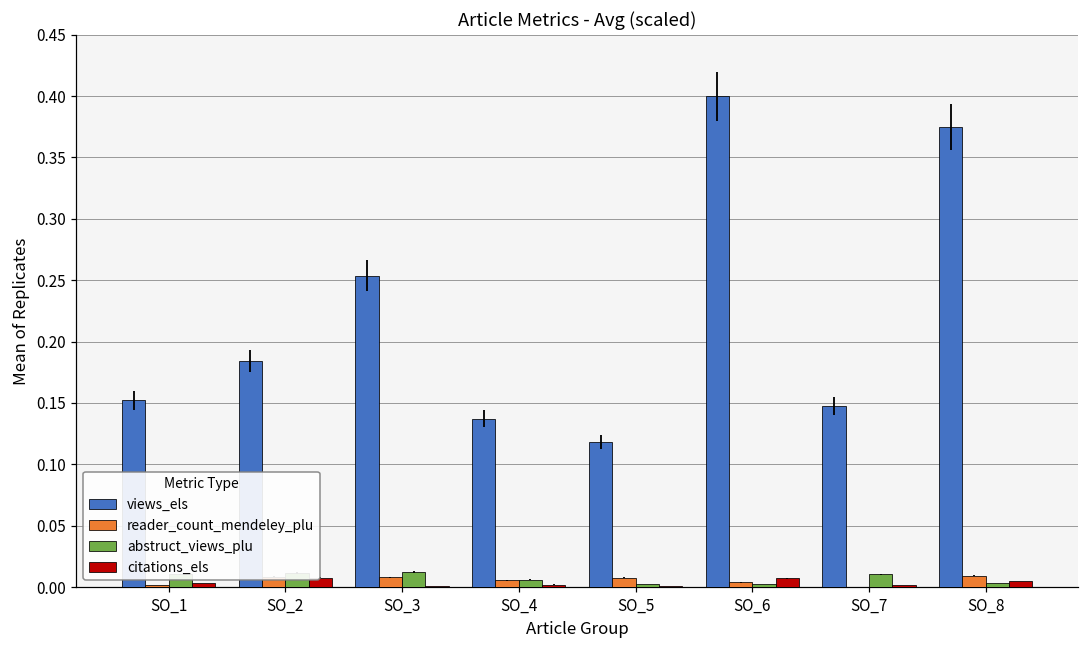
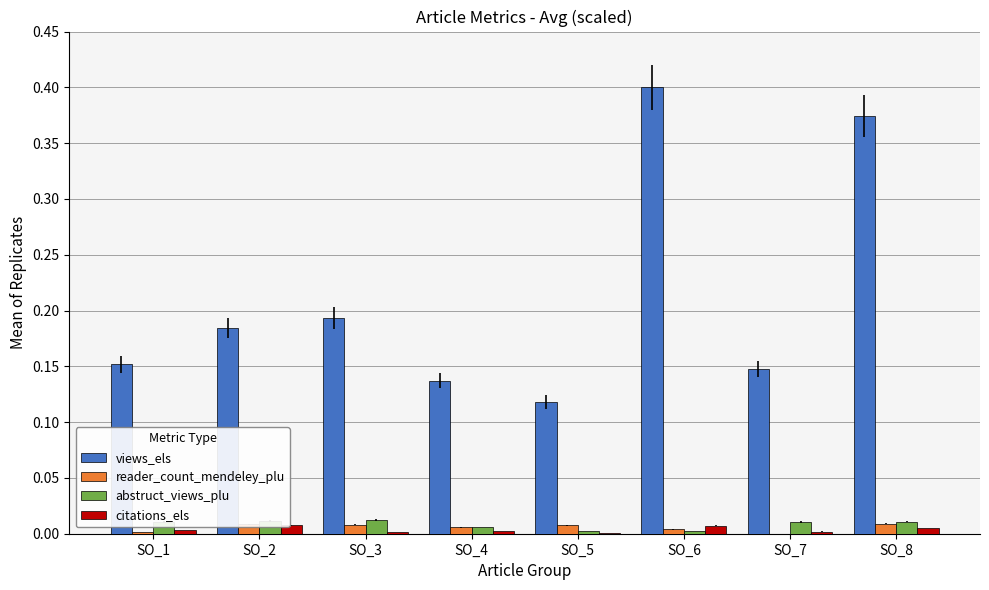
views_els, SO_3: 0.254 -> 0.193
abstruct_views_plu, SO_8: 0.004 -> 0.011
